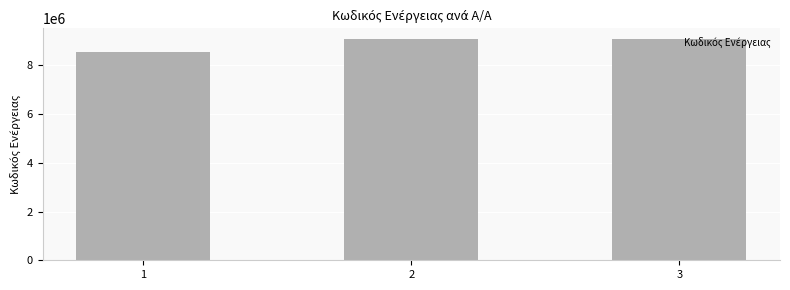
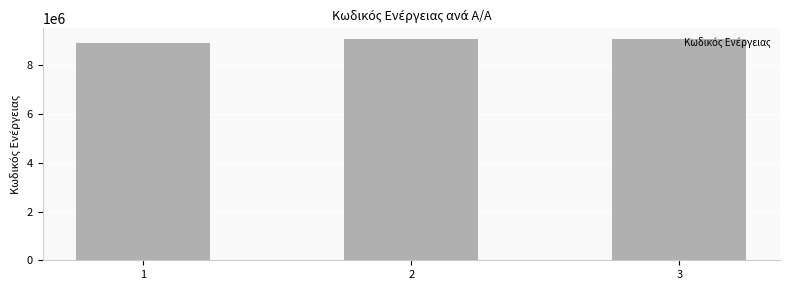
1: 8500000 -> 8900000
